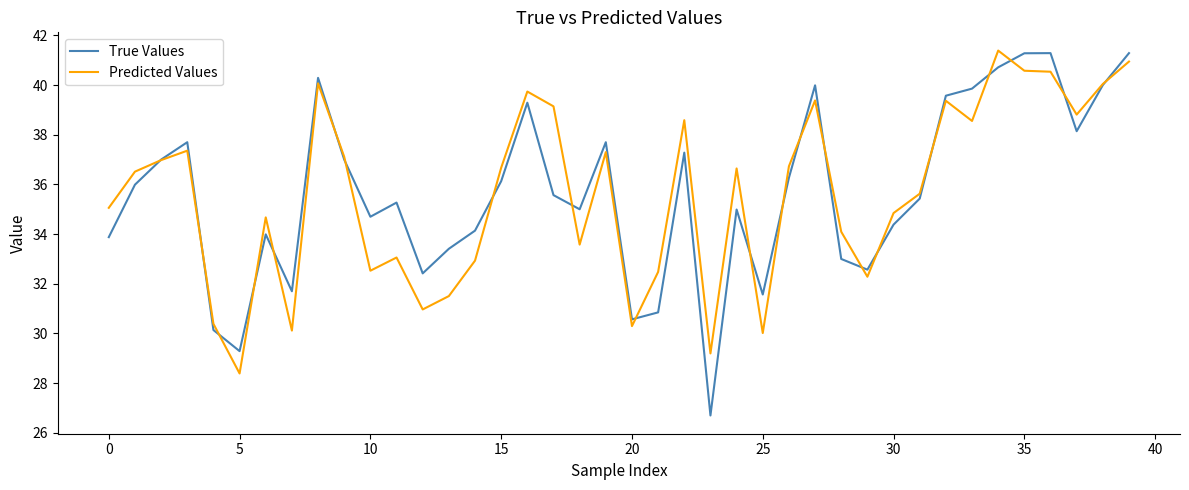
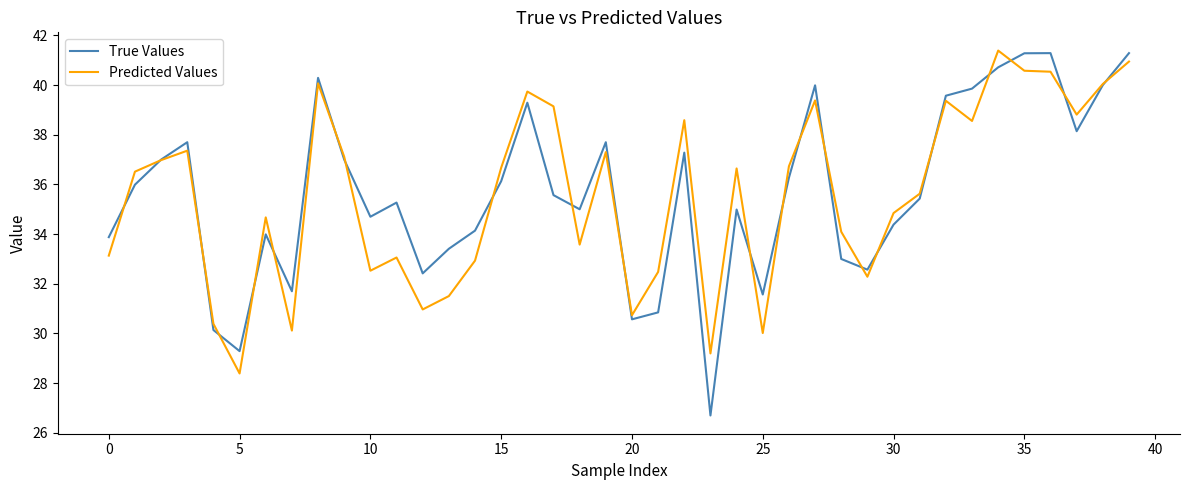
Predicted Values, 0: 35.1 -> 33.1
Predicted Values, 20: 30.3 -> 30.7
